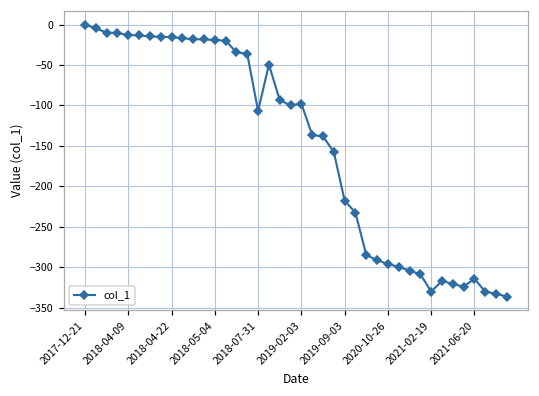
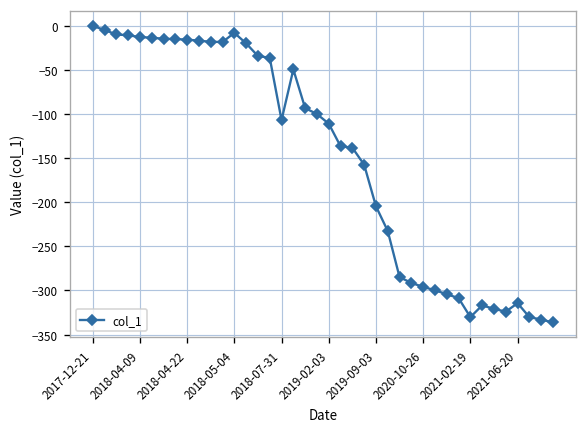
2018-05-04: -20 -> -10
2019-02-03: -100 -> -110
2019-09-03: -220 -> -200
